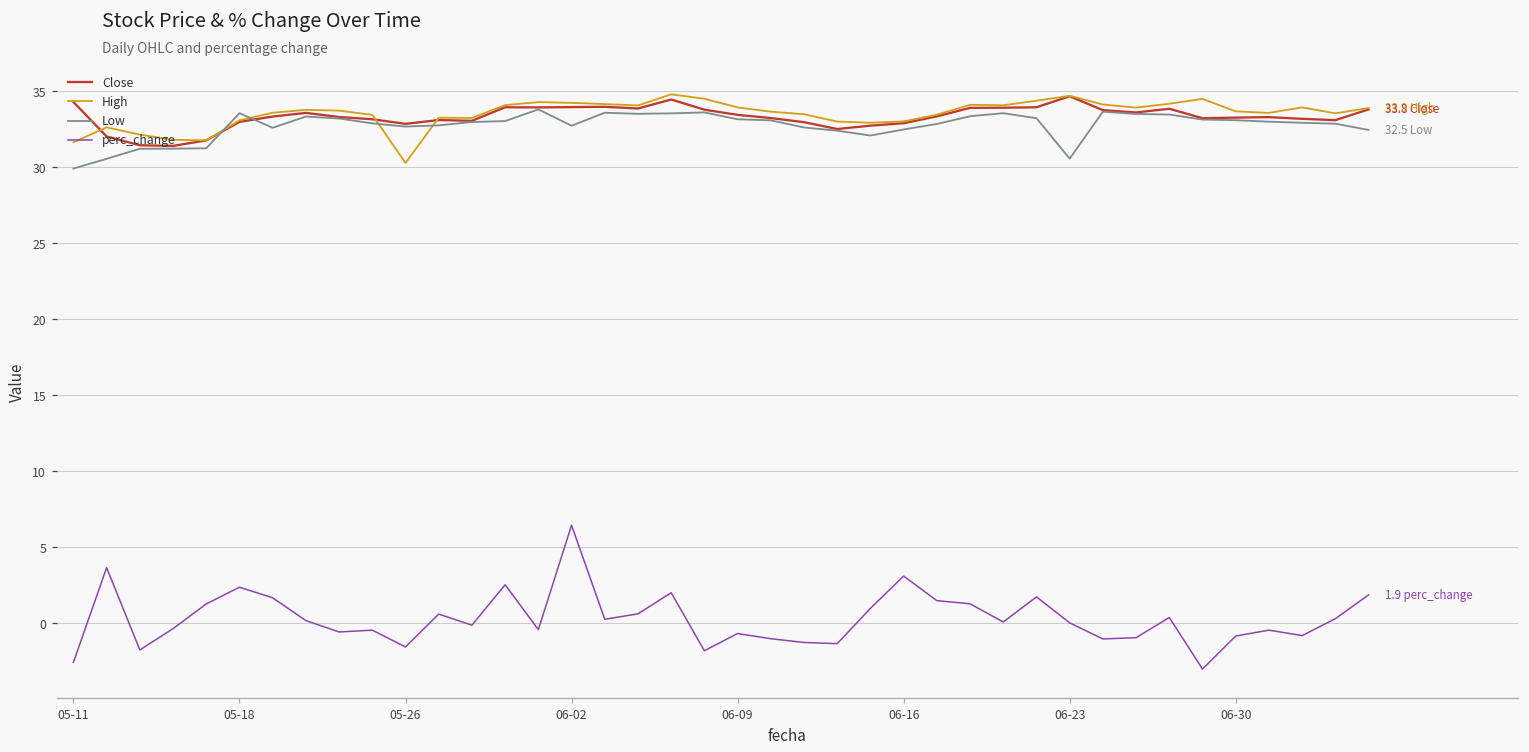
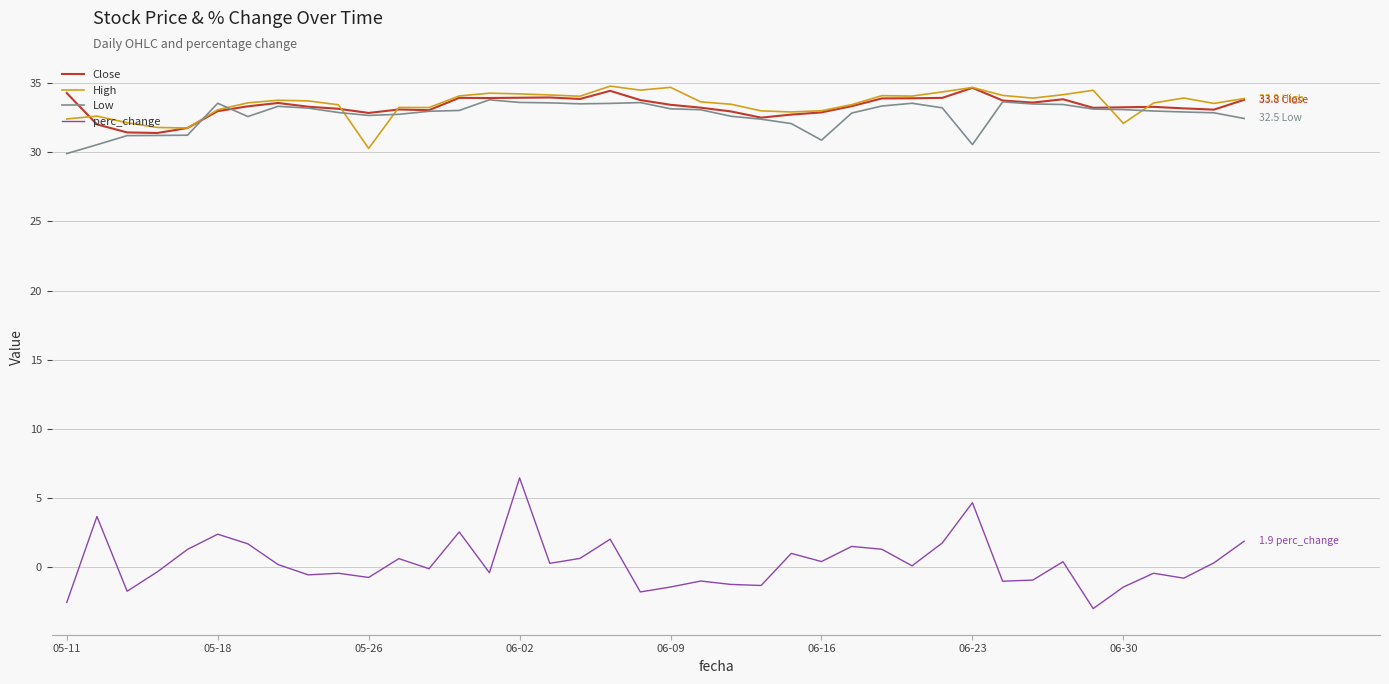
High, 05-11: 31.6 -> 32.4
perc_change, 05-26: -1.6 -> -0.8
Low, 06-02: 32.7 -> 33.6
High, 06-09: 33.9 -> 34.7
perc_change, 06-09: -0.7 -> -1.4
Low, 06-16: 32.5 -> 30.9
perc_change, 06-16: 3.1 -> 0.4
perc_change, 06-23: 0.0 -> 4.7
High, 06-30: 33.7 -> 32.1
perc_change, 06-30: -0.8 -> -1.4
